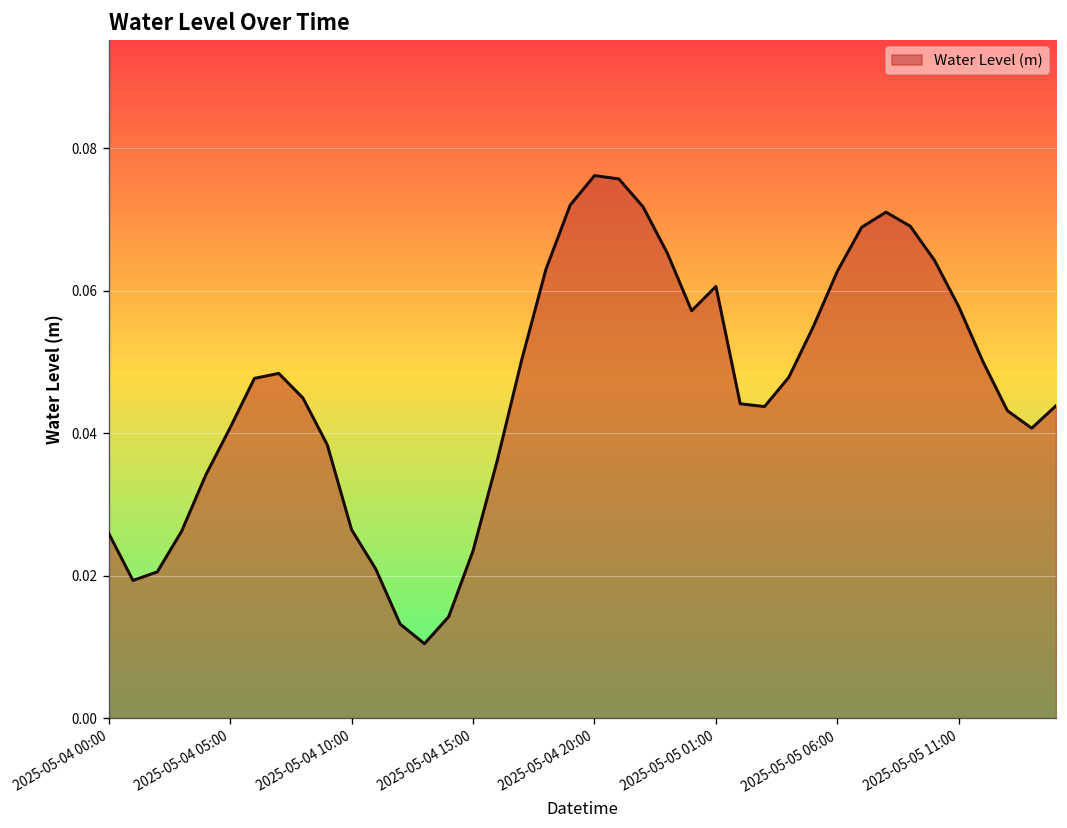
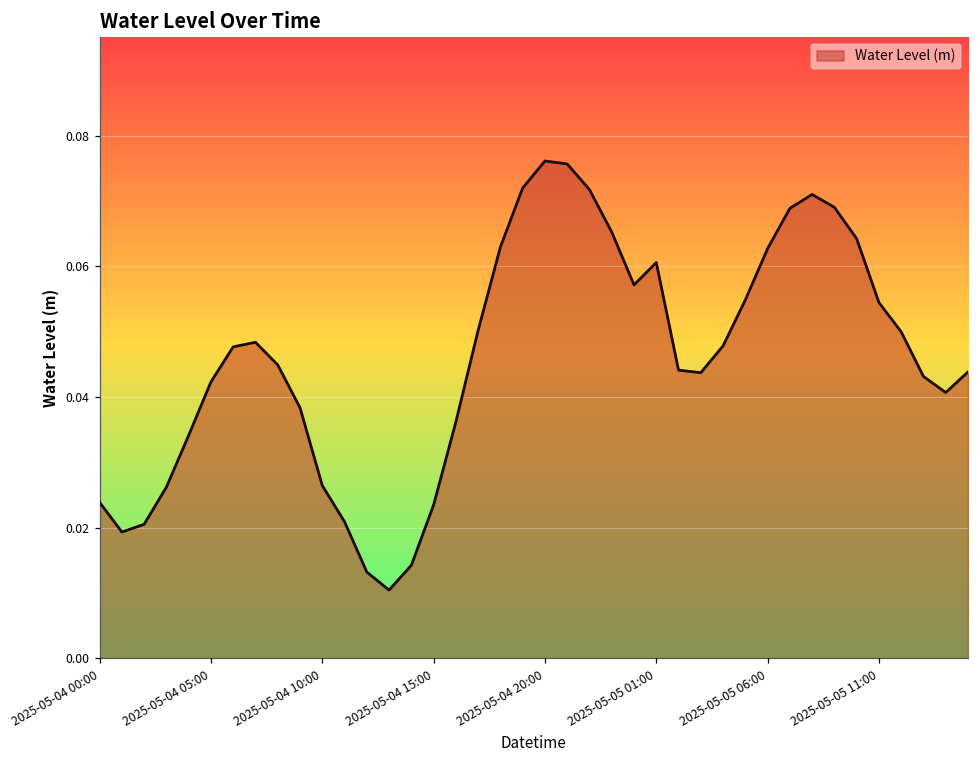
2025-05-04 00:00: 0.026 -> 0.024
2025-05-04 05:00: 0.041 -> 0.042
2025-05-05 11:00: 0.058 -> 0.054
